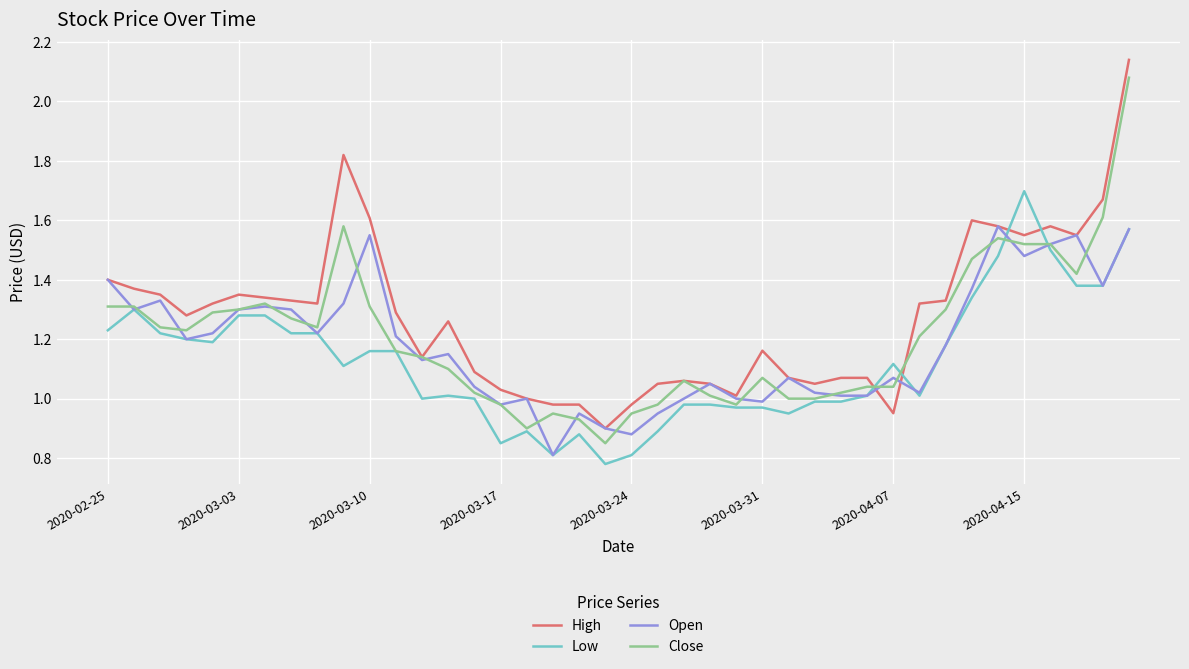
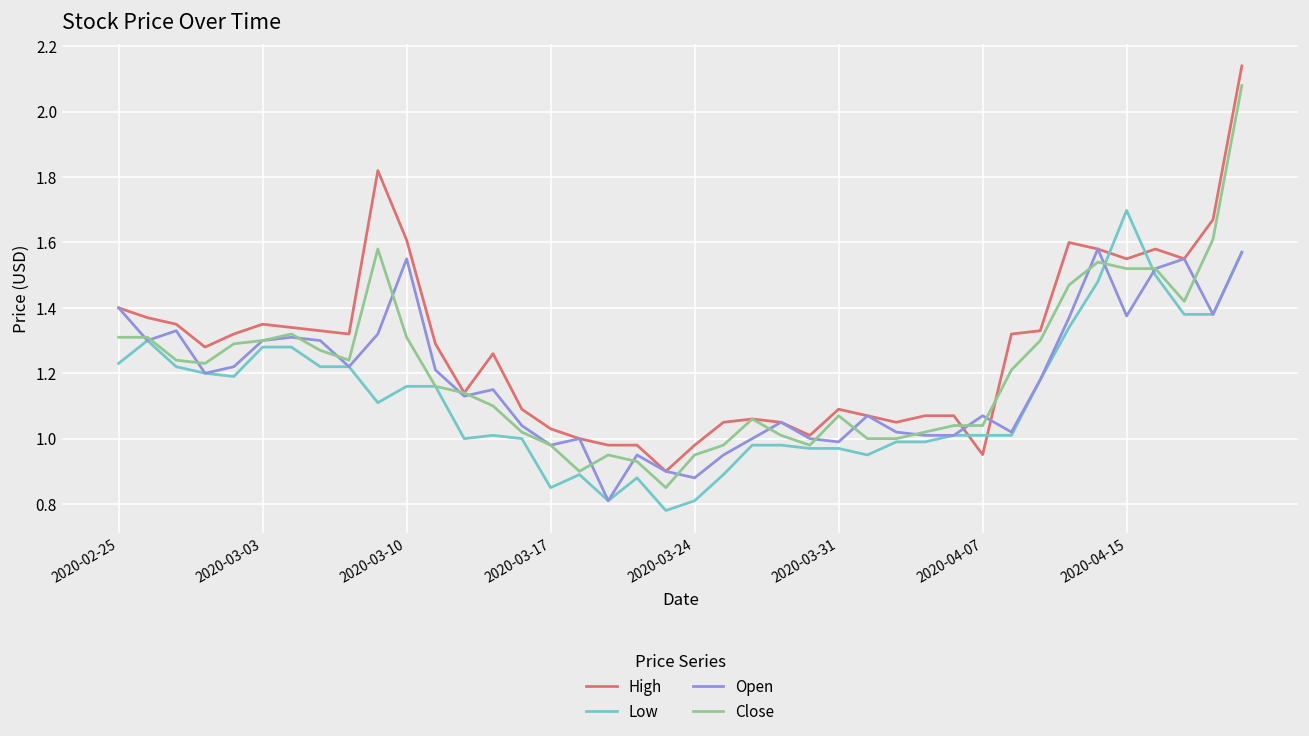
High, 2020-03-31: 1.16 -> 1.09
Low, 2020-04-07: 1.12 -> 1.01
Open, 2020-04-15: 1.48 -> 1.38
